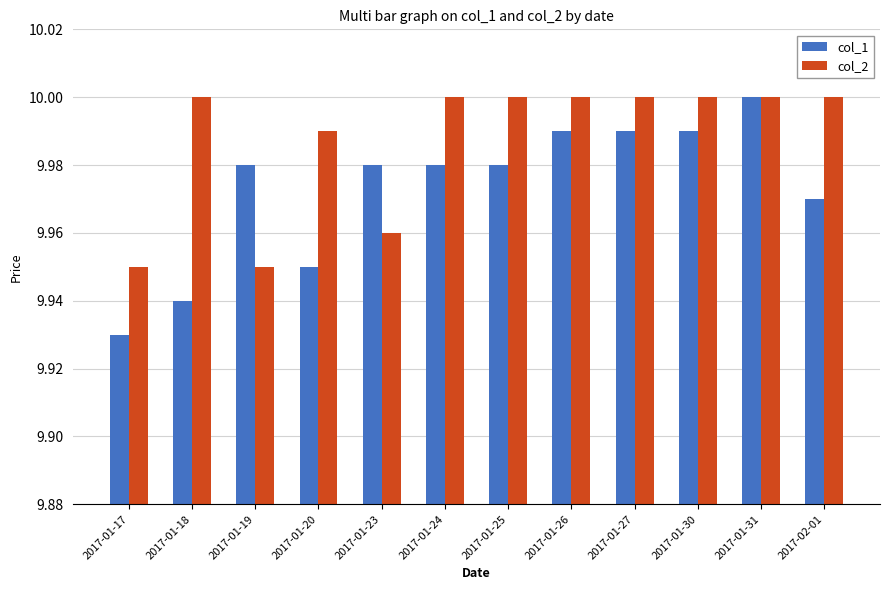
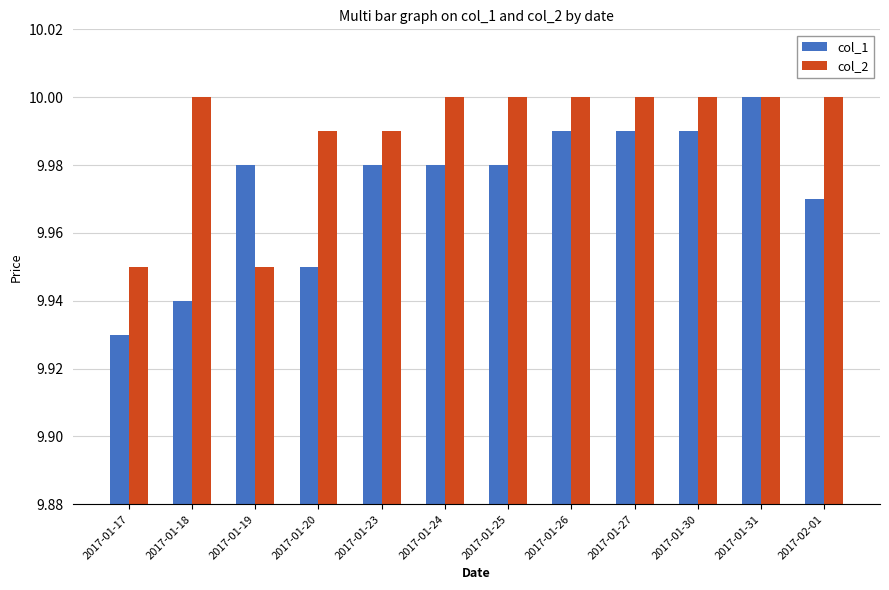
col_2, 2017-01-23: 9.96 -> 9.99
